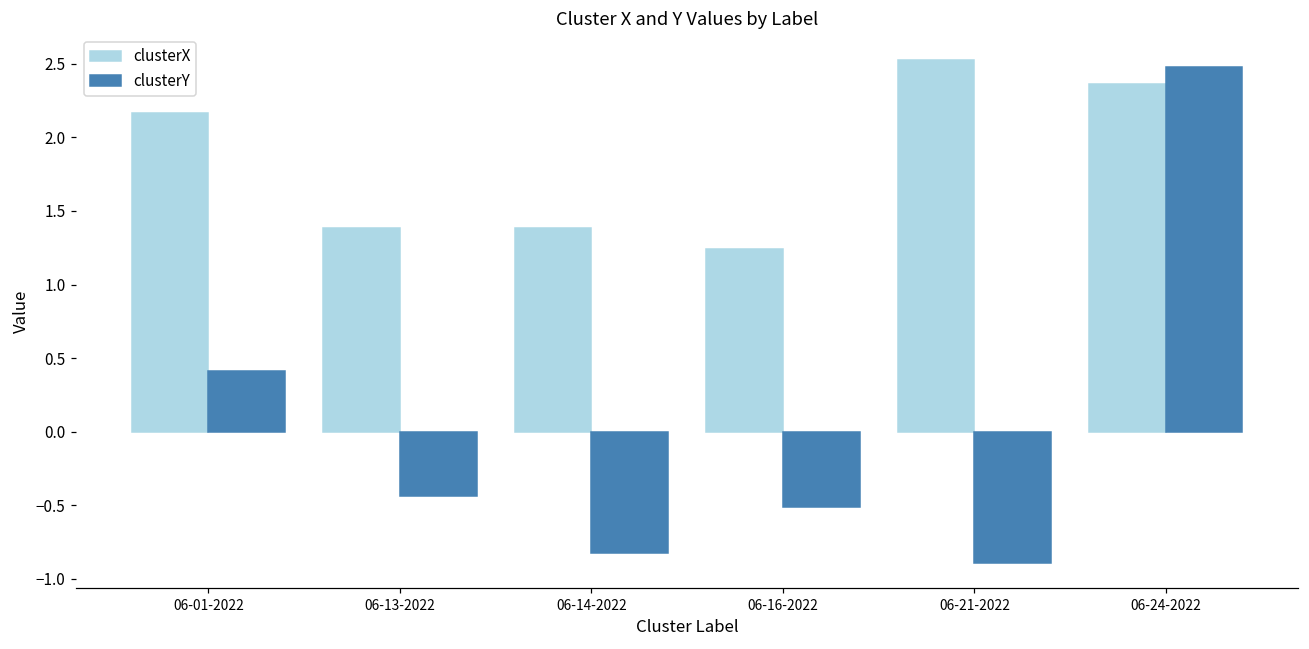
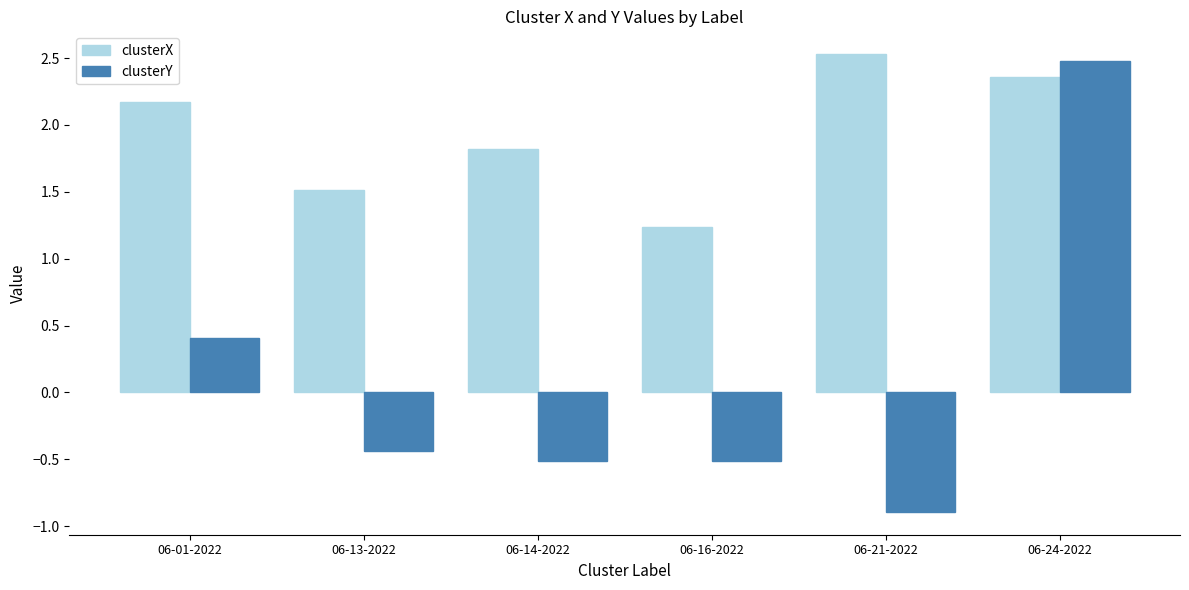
clusterX, 06-13-2022: 1.39 -> 1.51
clusterX, 06-14-2022: 1.39 -> 1.82
clusterY, 06-14-2022: -0.82 -> -0.51
